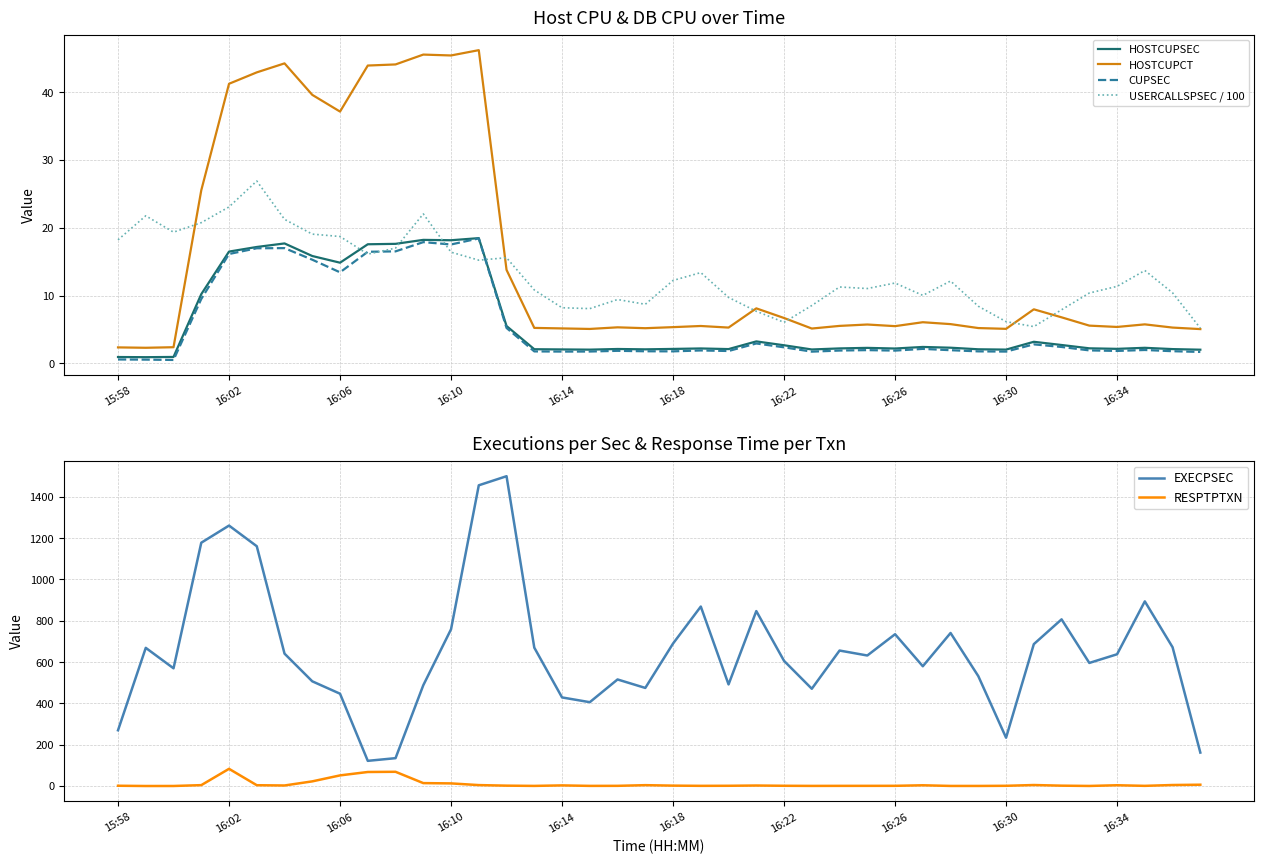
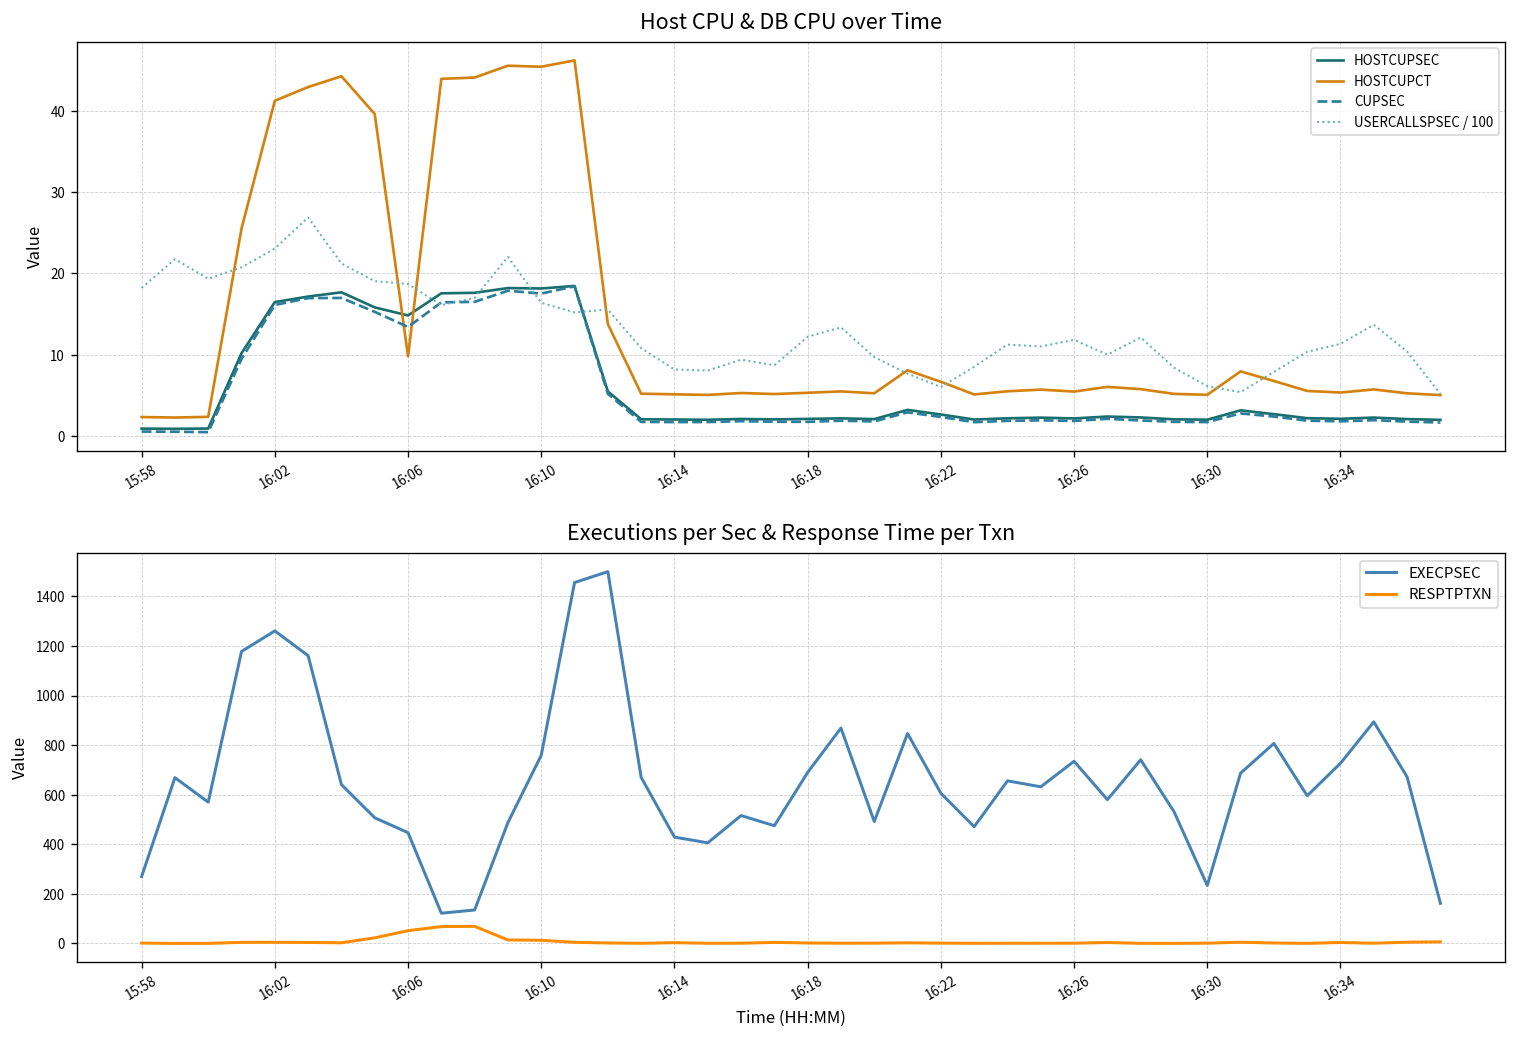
Host CPU & DB CPU over Time, HOSTCUPCT, 16:06: 37 -> 10
Executions per Sec & Response Time per Txn, RESPTPTXN, 16:02: 80 -> 0
Executions per Sec & Response Time per Txn, EXECPSEC, 16:34: 640 -> 730
